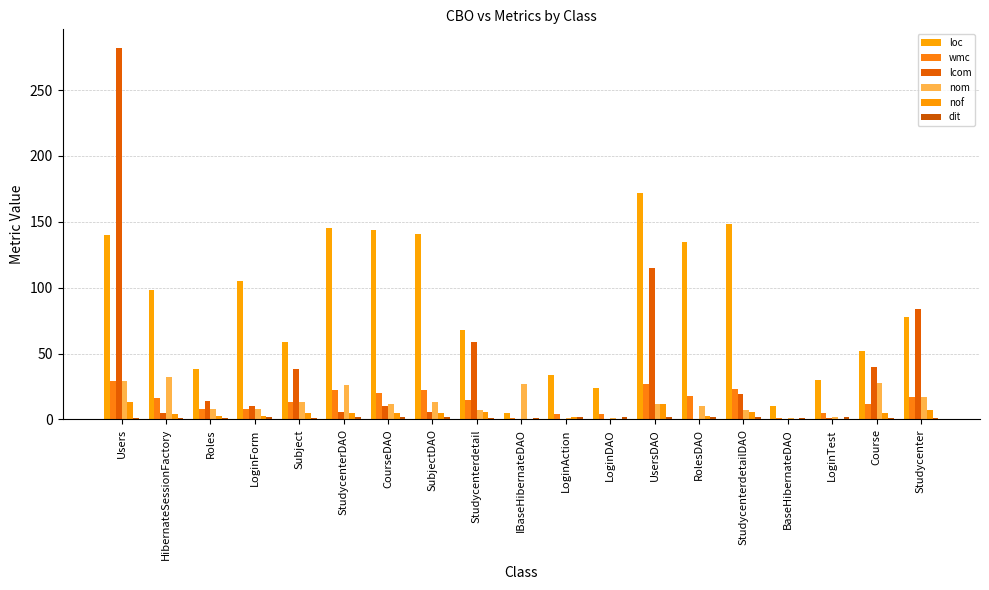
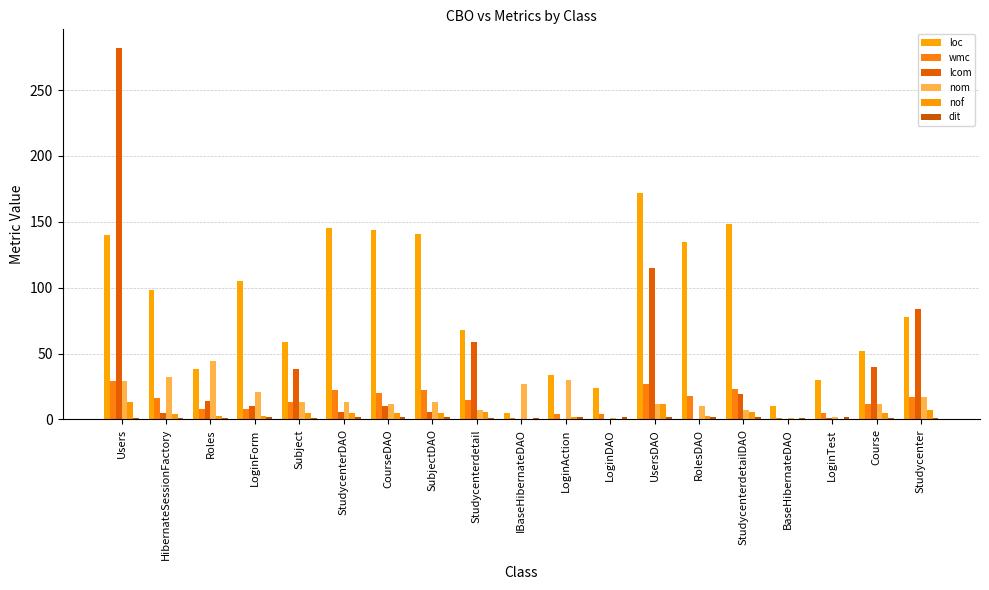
nom, Roles: 8 -> 44
nom, LoginForm: 8 -> 21
nom, StudycenterDAO: 26 -> 13
nom, LoginAction: 1 -> 30
nom, Course: 28 -> 12
